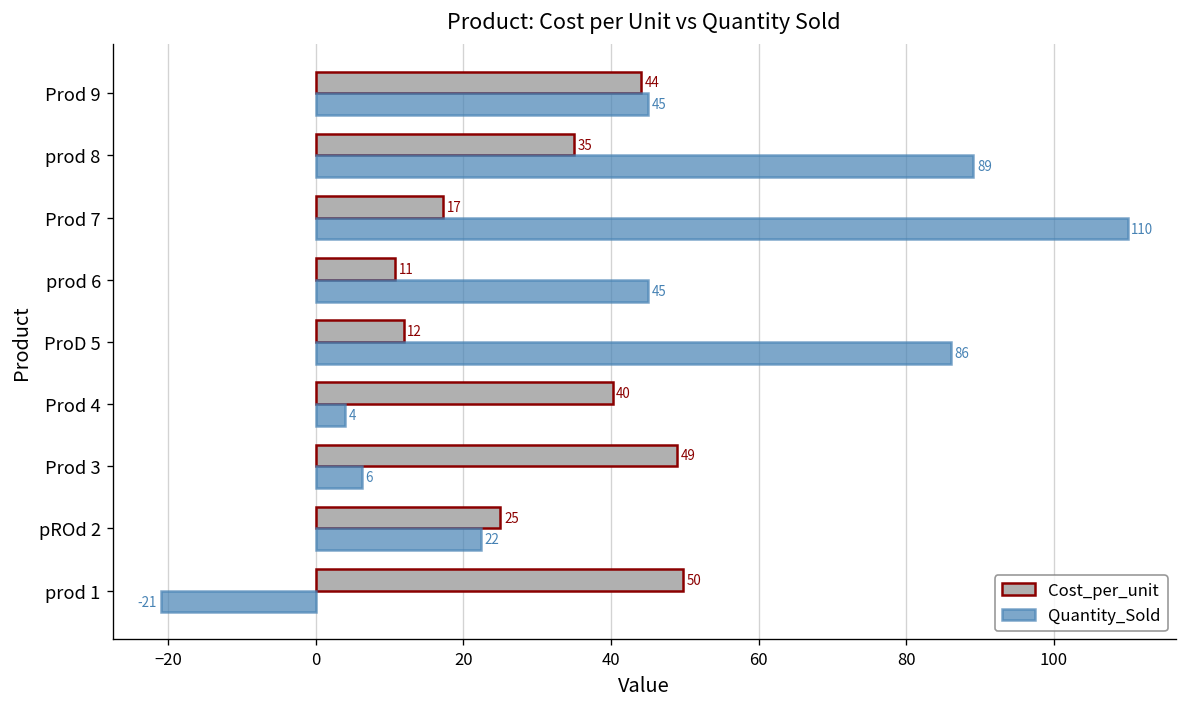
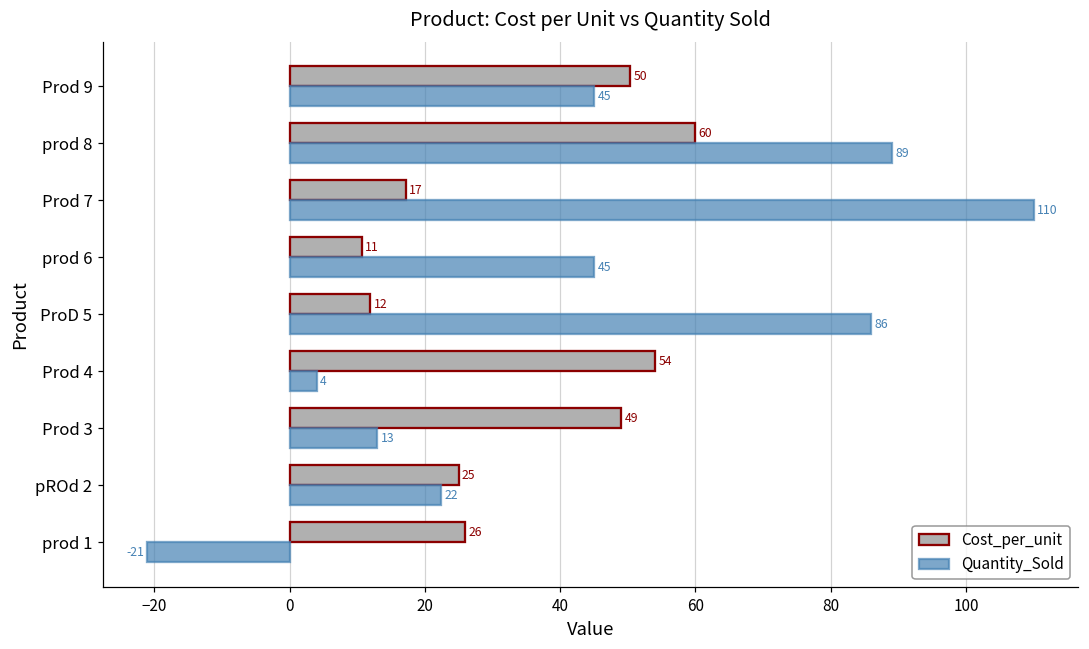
Cost_per_unit, Prod 9: 44 -> 50
Cost_per_unit, prod 8: 35 -> 60
Cost_per_unit, Prod 4: 40 -> 54
Quantity_Sold, Prod 3: 6 -> 13
Cost_per_unit, prod 1: 50 -> 26
